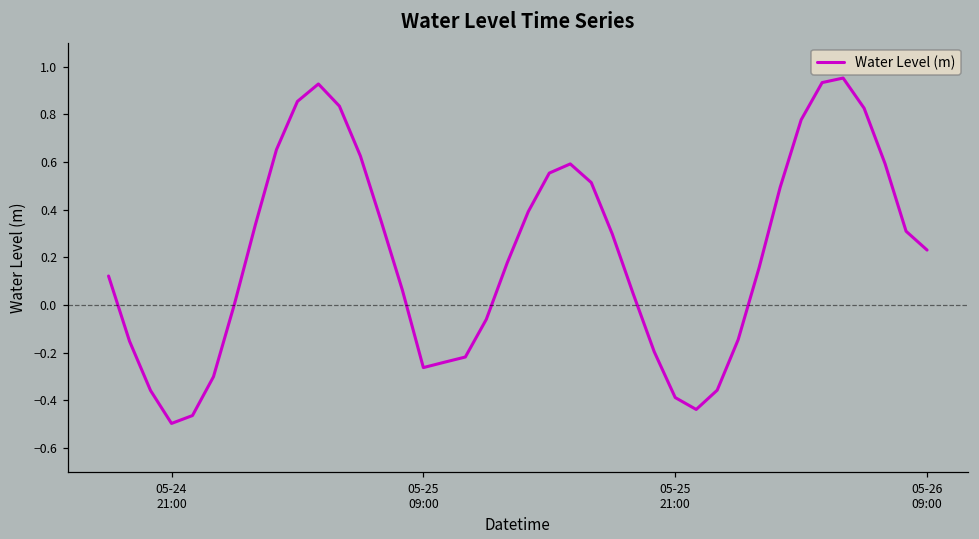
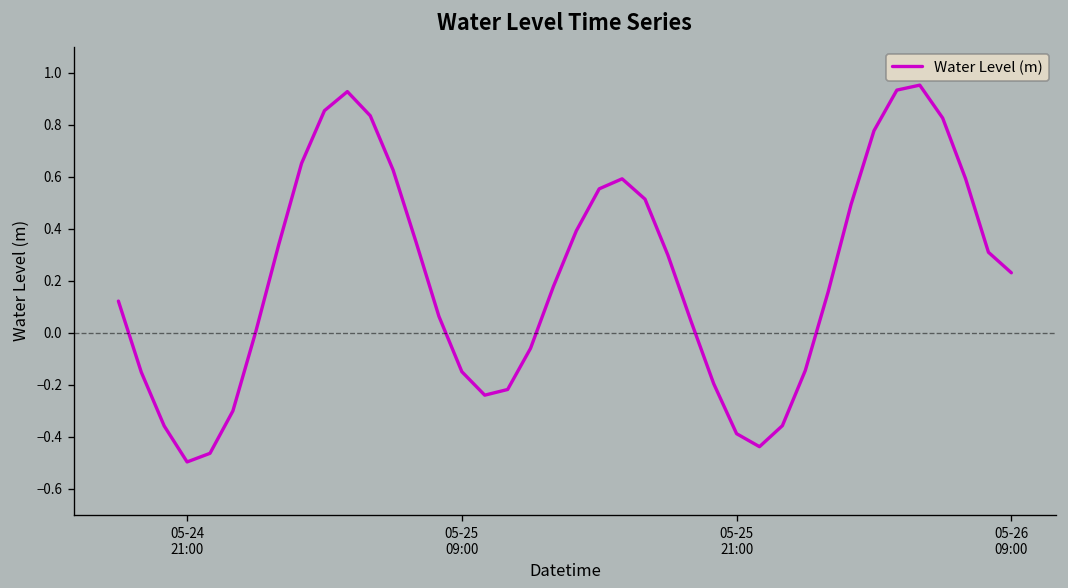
05-25 09:00: -0.26 -> -0.15
